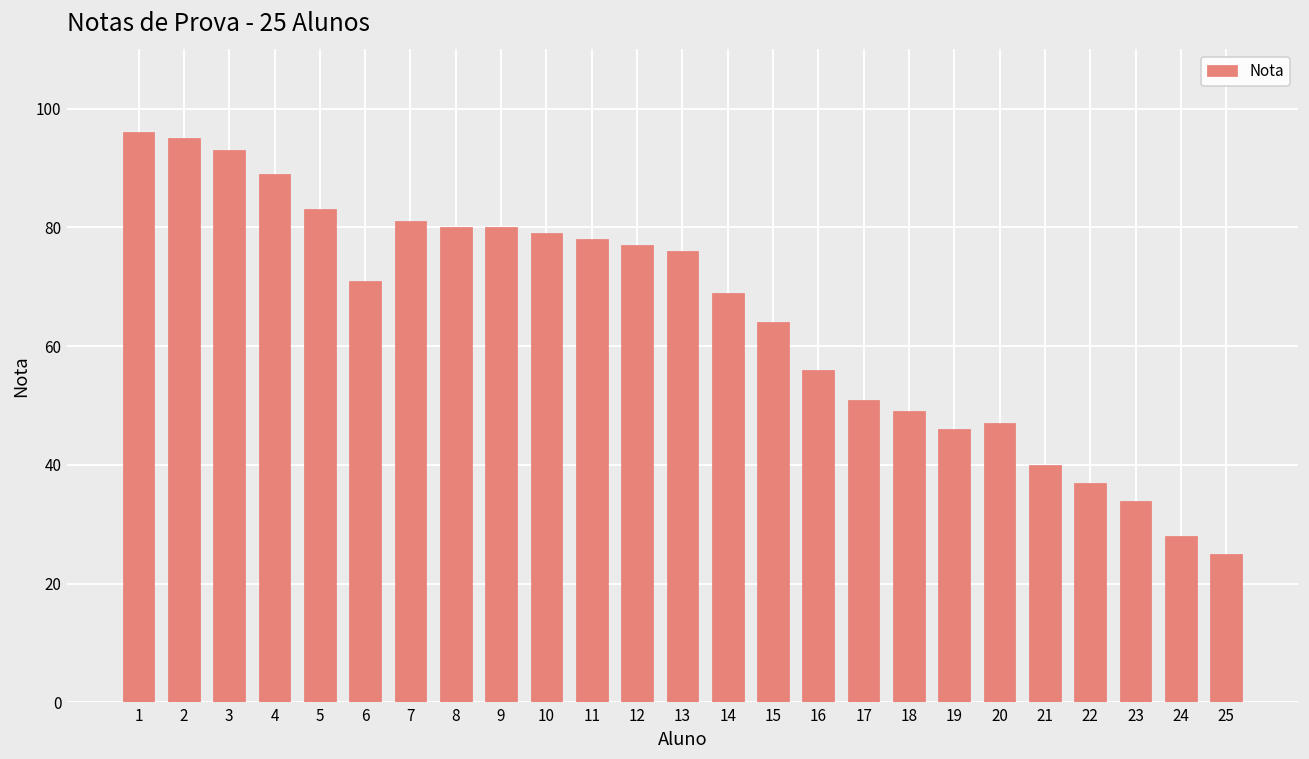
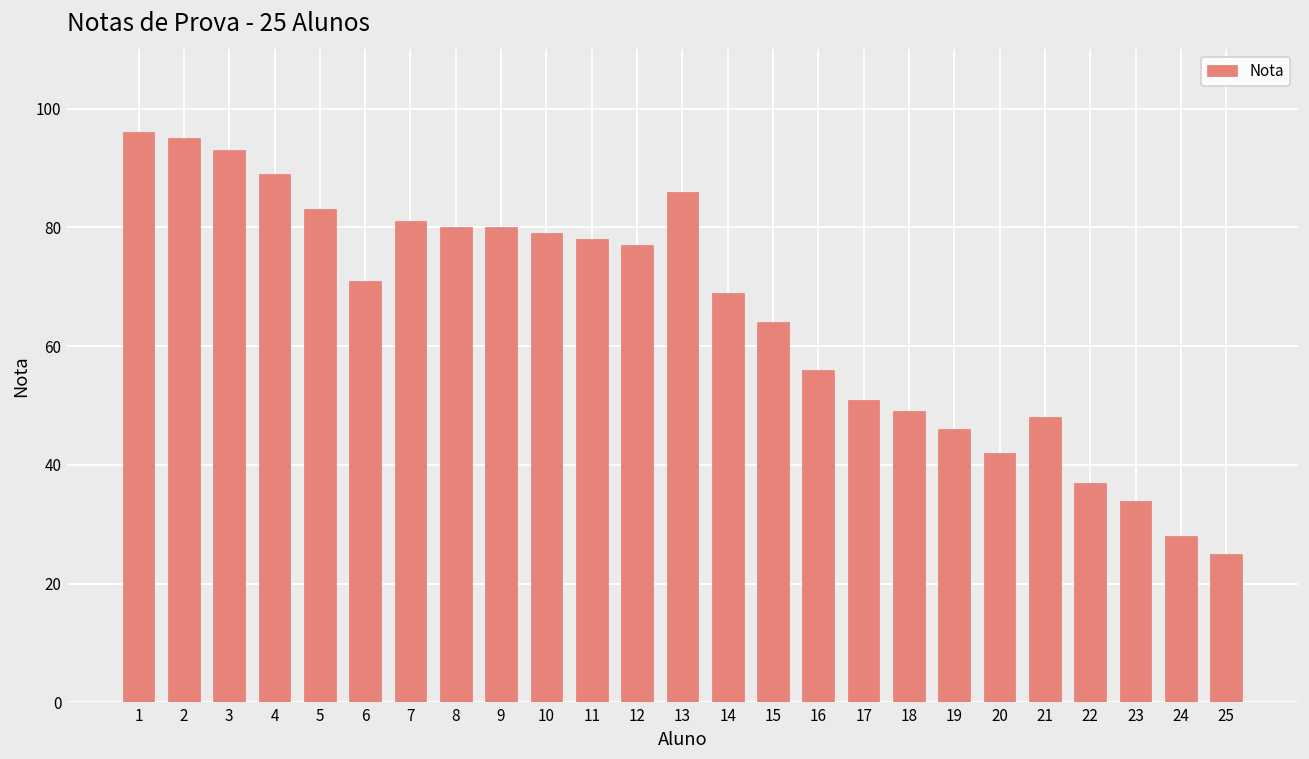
13: 76 -> 86
20: 47 -> 42
21: 40 -> 48
